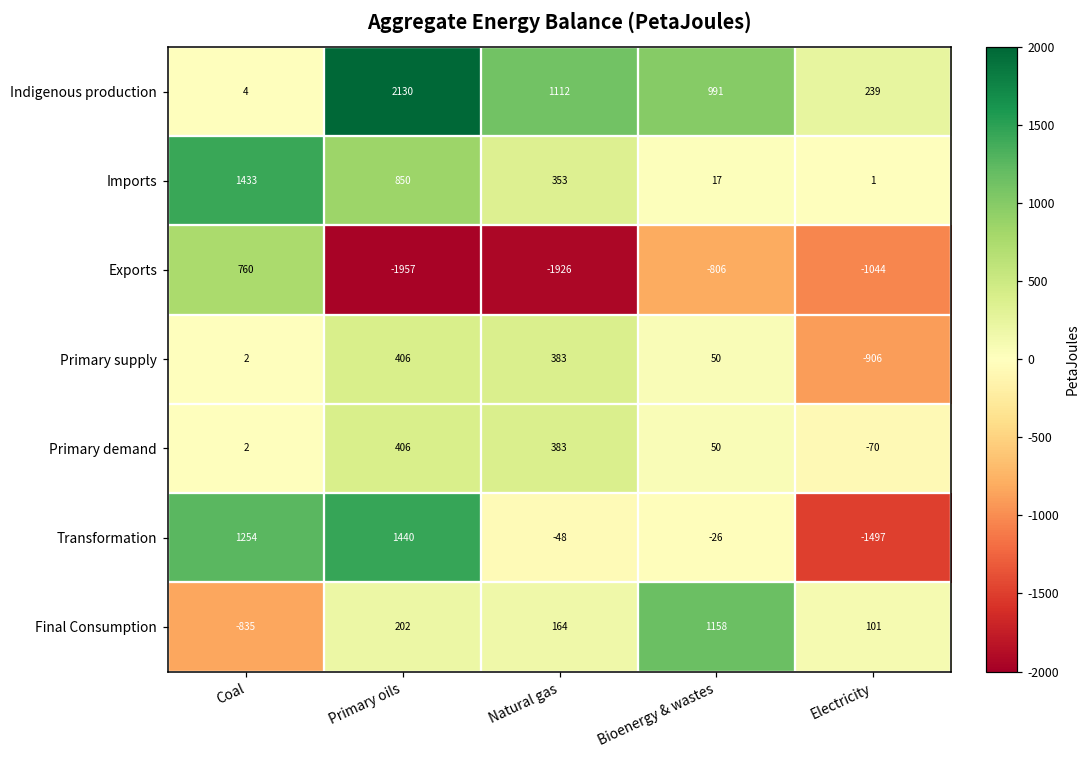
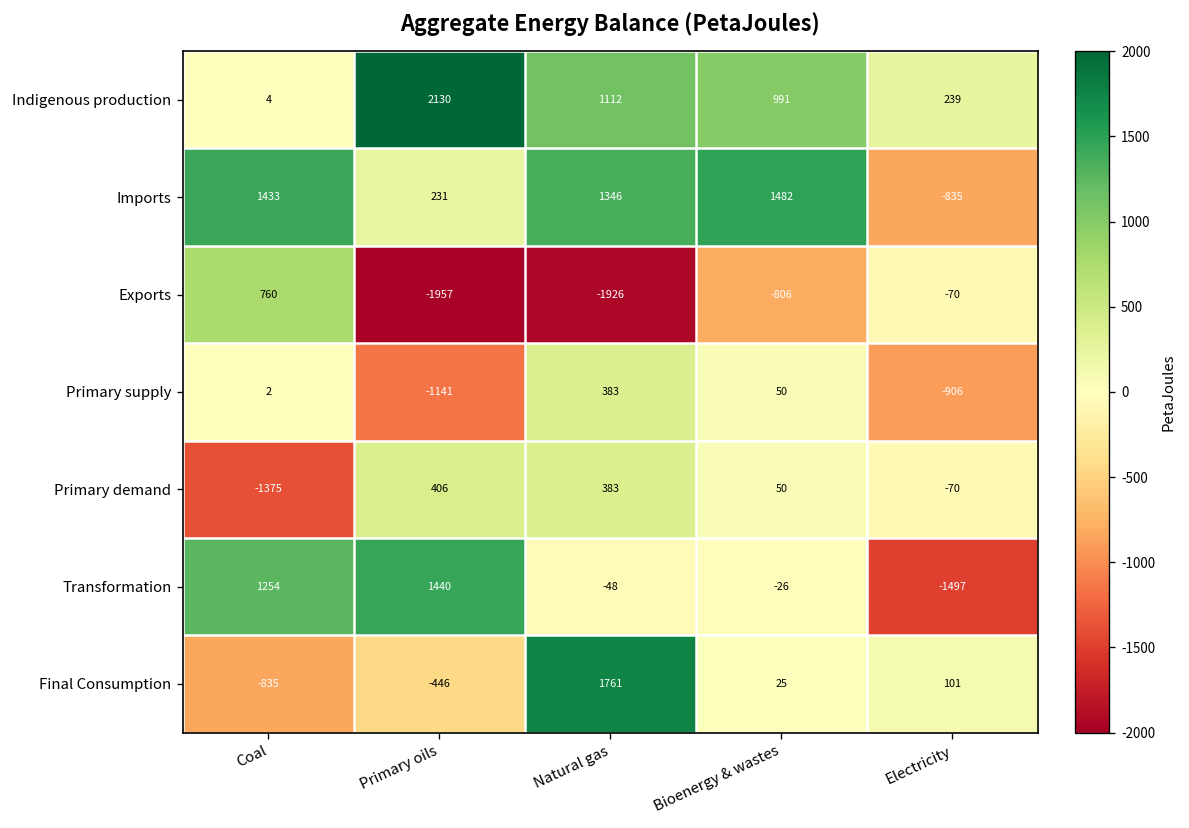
Imports, Primary oils: 850 -> 231
Imports, Natural gas: 353 -> 1346
Imports, Bioenergy & wastes: 17 -> 1482
Imports, Electricity: 1 -> -835
Exports, Electricity: -1044 -> -70
Primary supply, Primary oils: 406 -> -1141
Primary demand, Coal: 2 -> -1375
Final Consumption, Primary oils: 202 -> -446
Final Consumption, Natural gas: 164 -> 1761
Final Consumption, Bioenergy & wastes: 1158 -> 25
